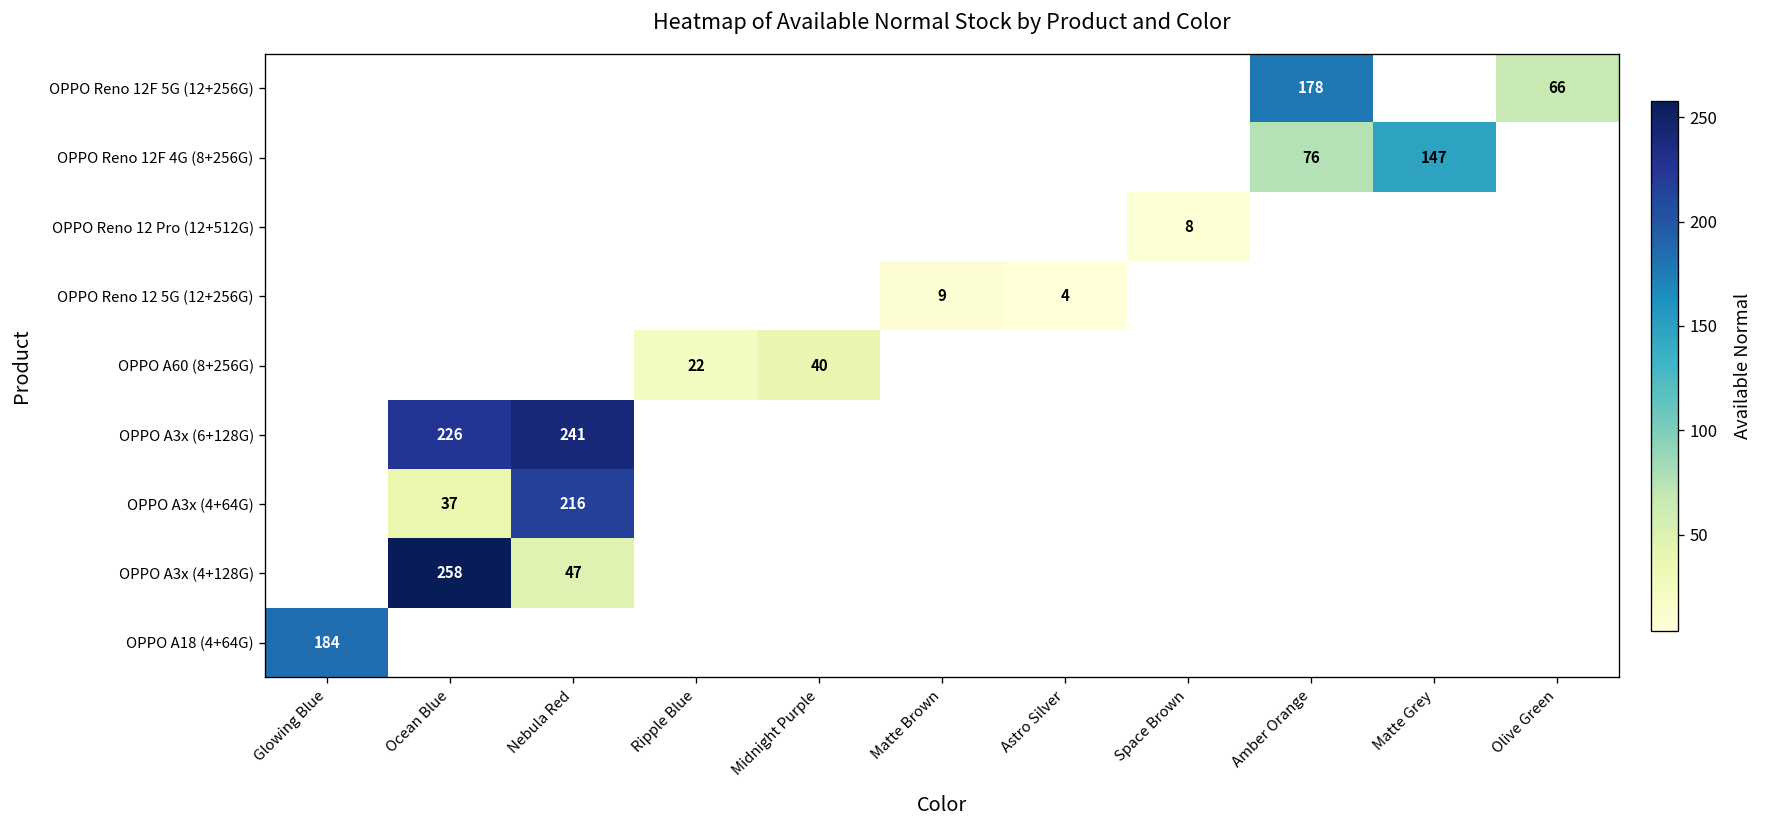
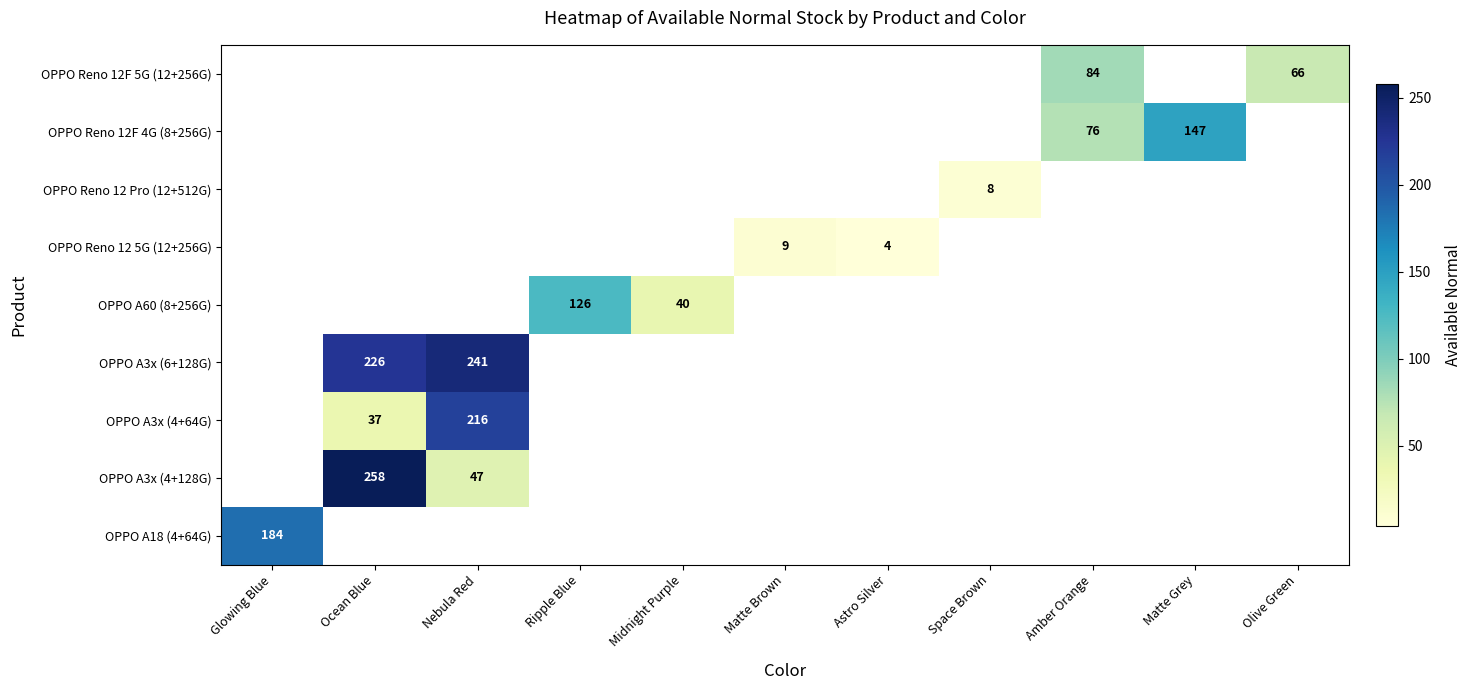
OPPO Reno 12F 5G (12+256G), Amber Orange: 178 -> 84
OPPO A60 (8+256G), Ripple Blue: 22 -> 126
